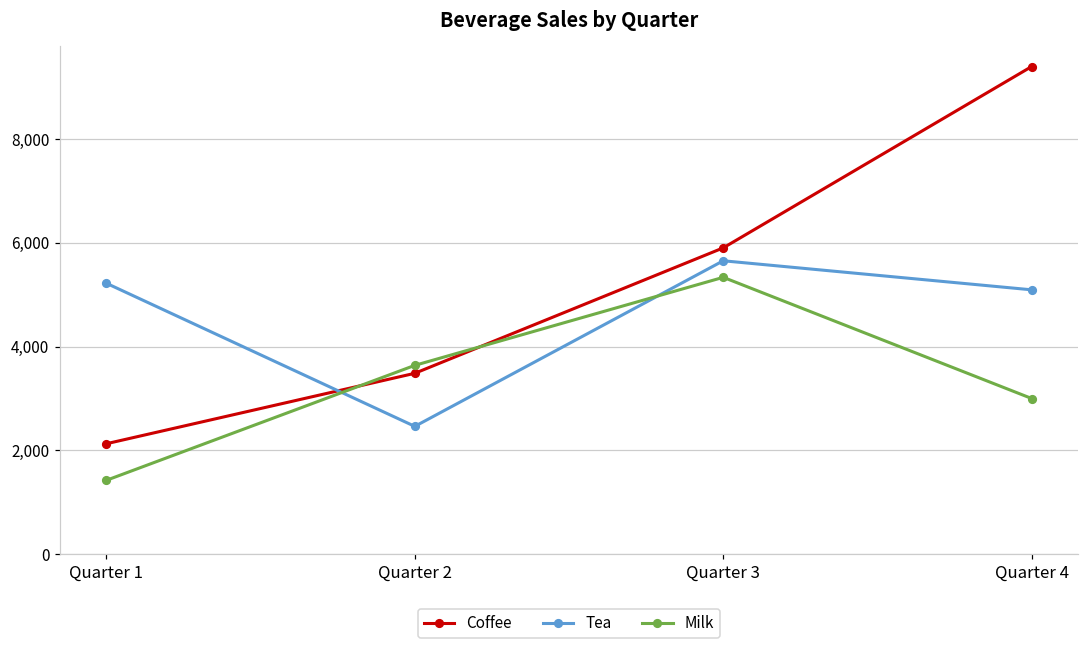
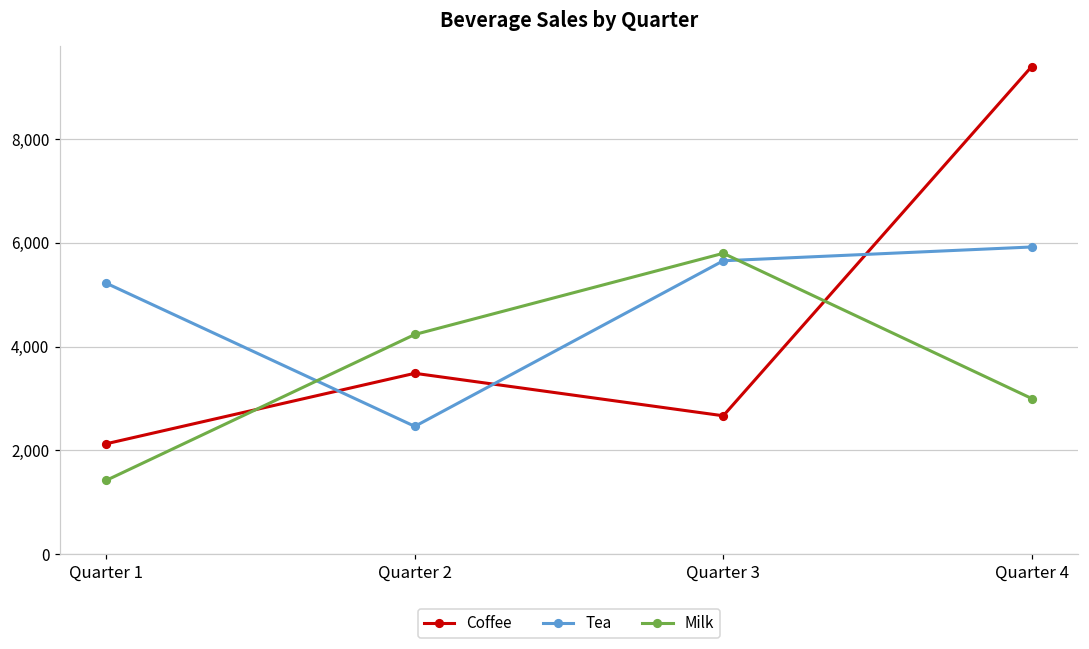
Milk, Quarter 2: 3,600 -> 4,200
Coffee, Quarter 3: 5,900 -> 2,700
Milk, Quarter 3: 5,300 -> 5,800
Tea, Quarter 4: 5,100 -> 5,900
